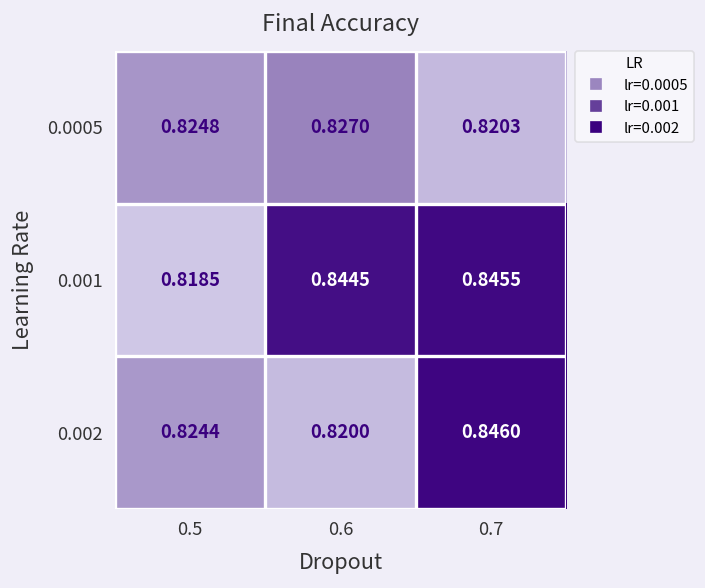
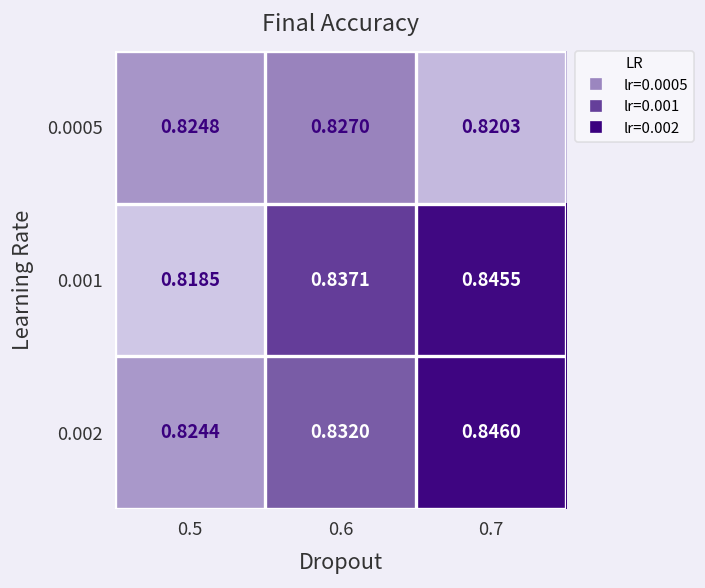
0.001, 0.6: 0.8445 -> 0.8371
0.002, 0.6: 0.8200 -> 0.8320
